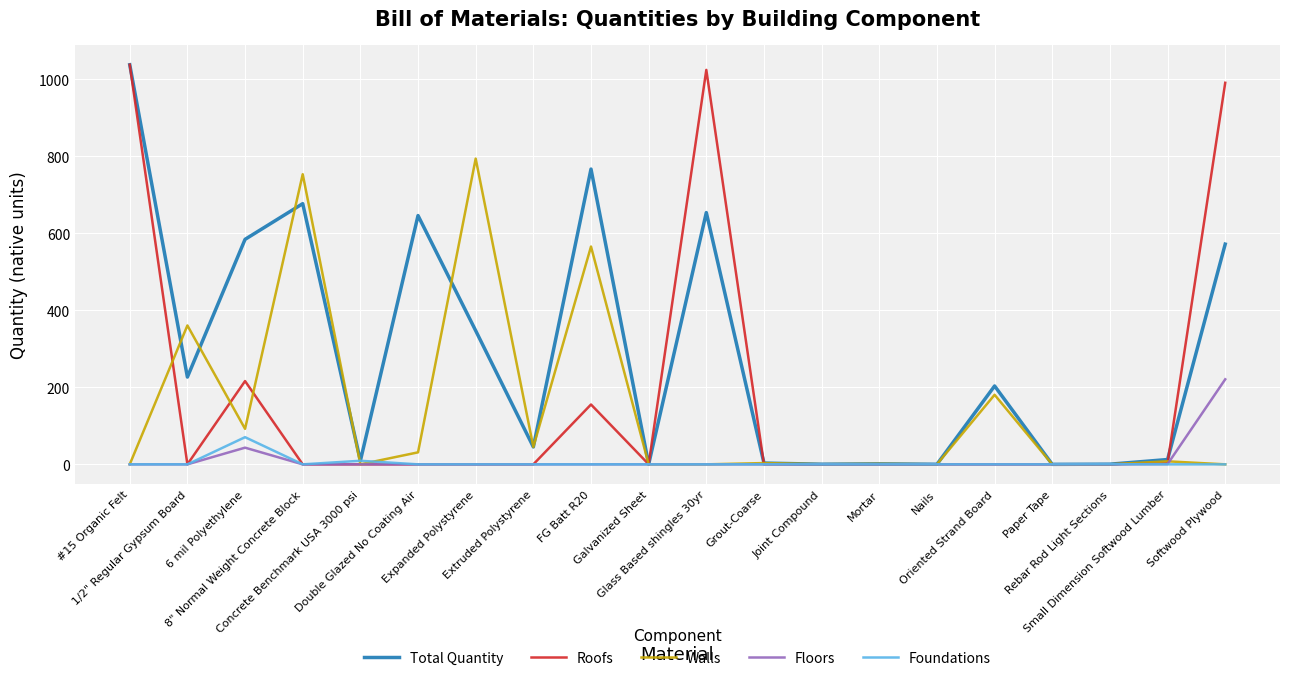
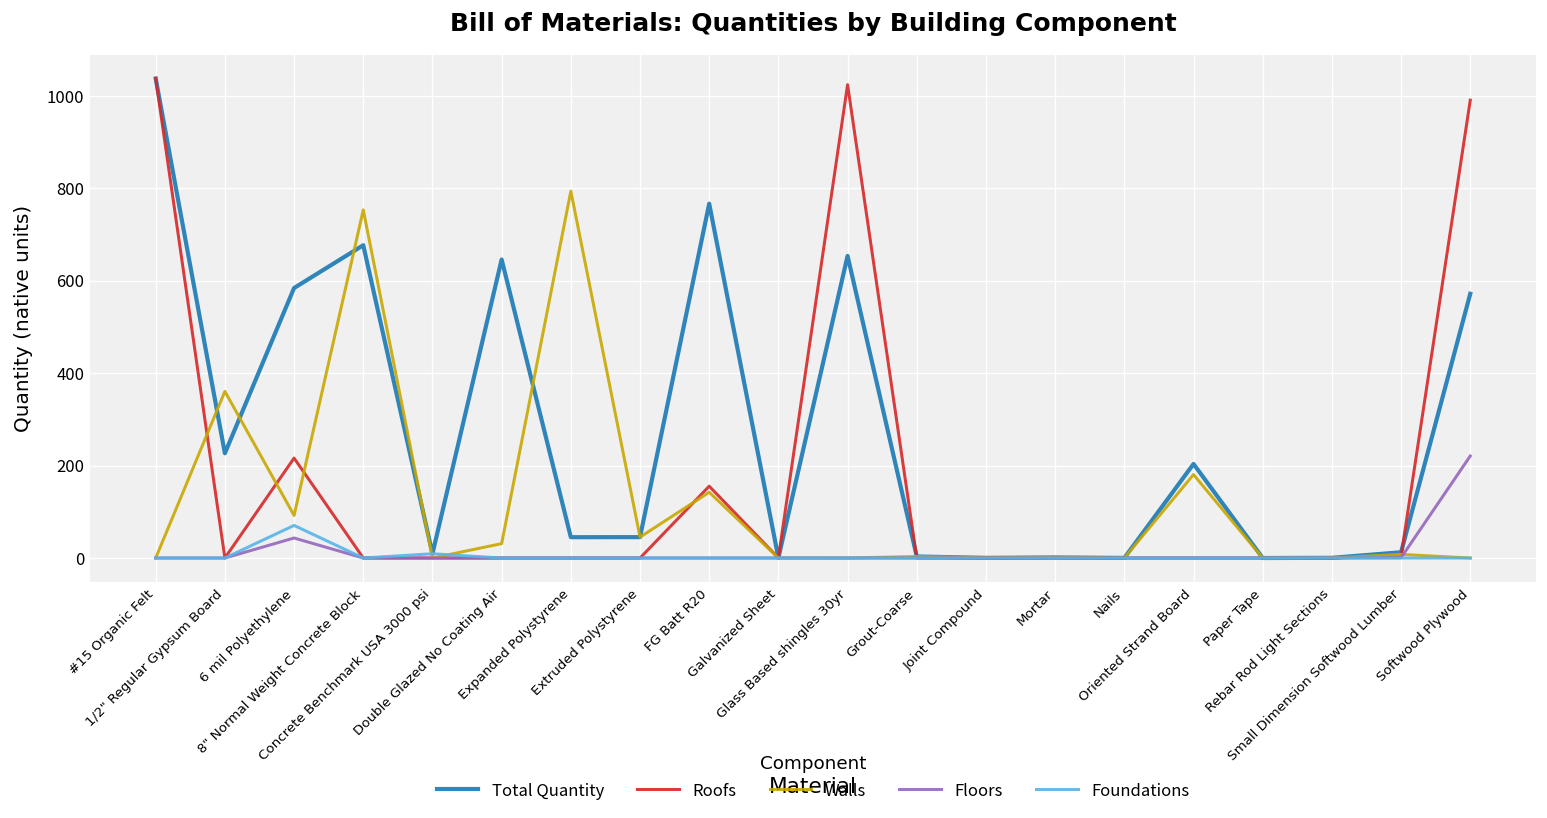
Total Quantity, Expanded Polystyrene: 350 -> 50
Walls, FG Batt R20: 570 -> 140
